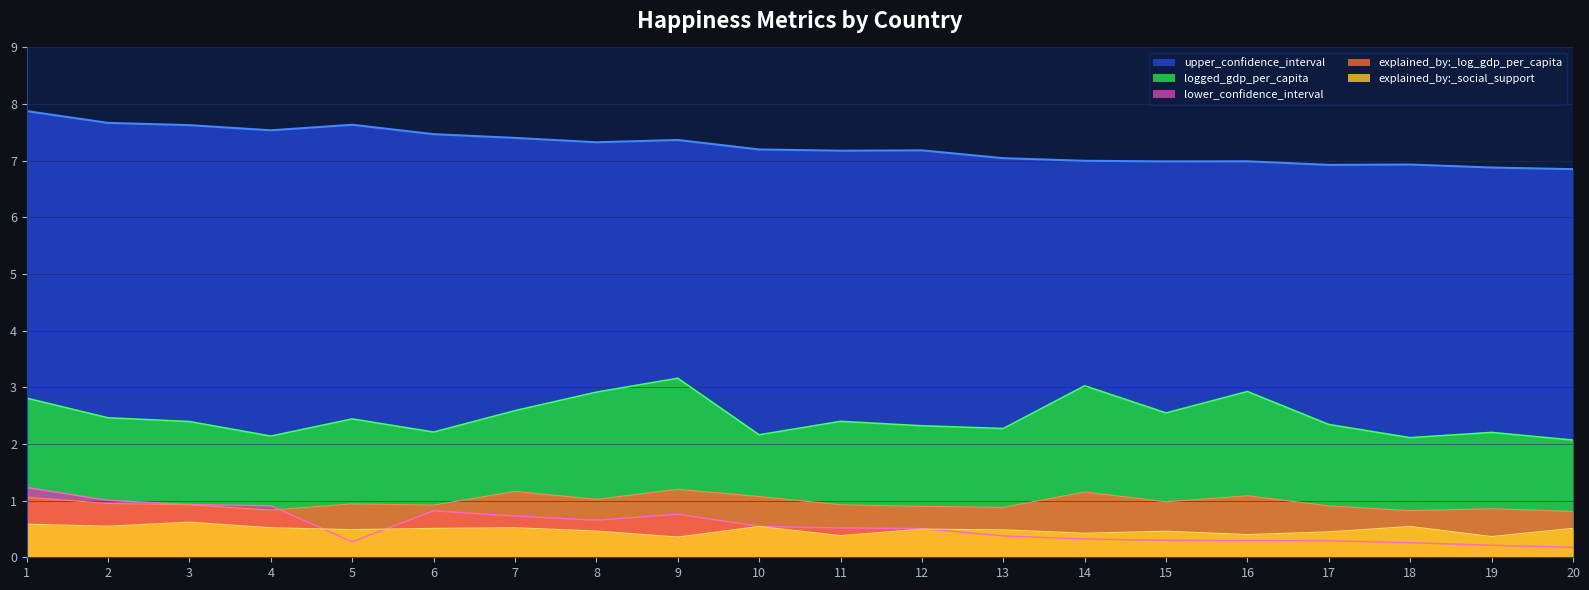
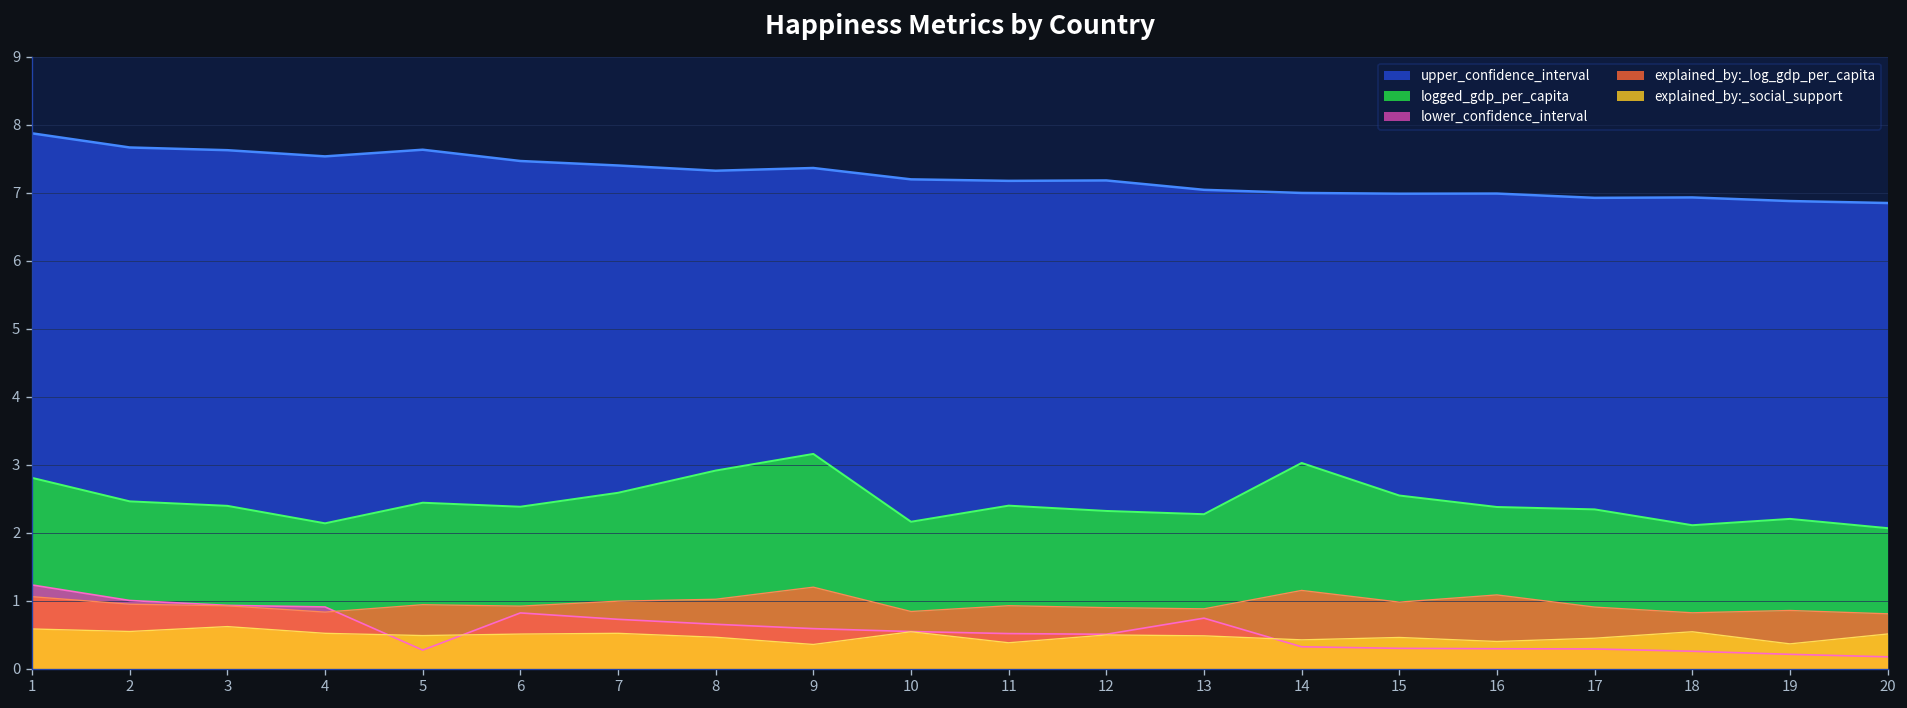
logged_gdp_per_capita, 6: 2.2 -> 2.4
explained_by:_log_gdp_per_capita, 7: 1.2 -> 1.0
lower_confidence_interval, 9: 0.8 -> 0.6
explained_by:_log_gdp_per_capita, 10: 1.1 -> 0.8
lower_confidence_interval, 13: 0.4 -> 0.7
logged_gdp_per_capita, 16: 2.9 -> 2.4
